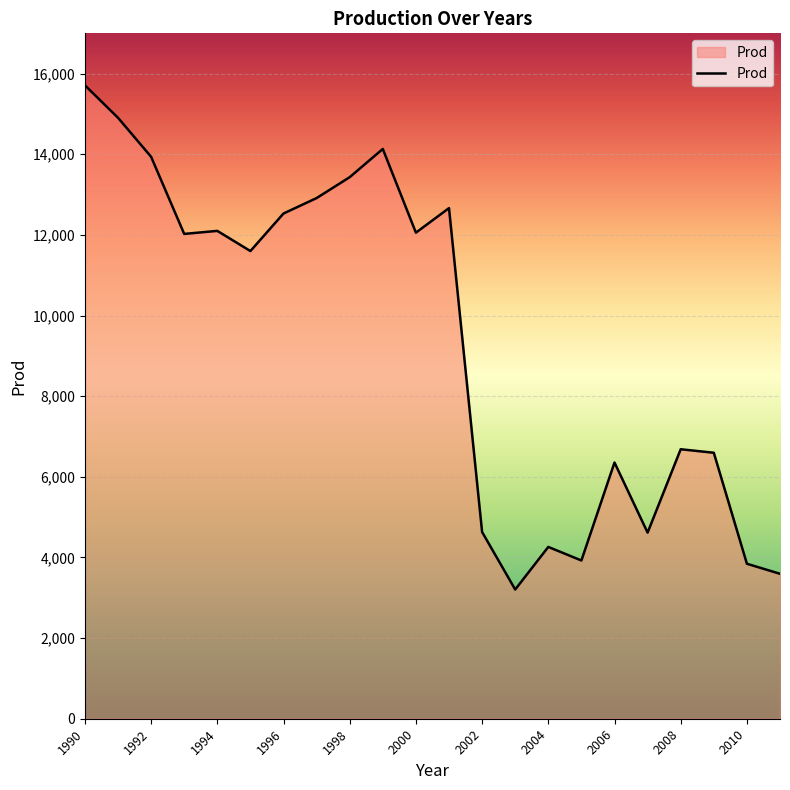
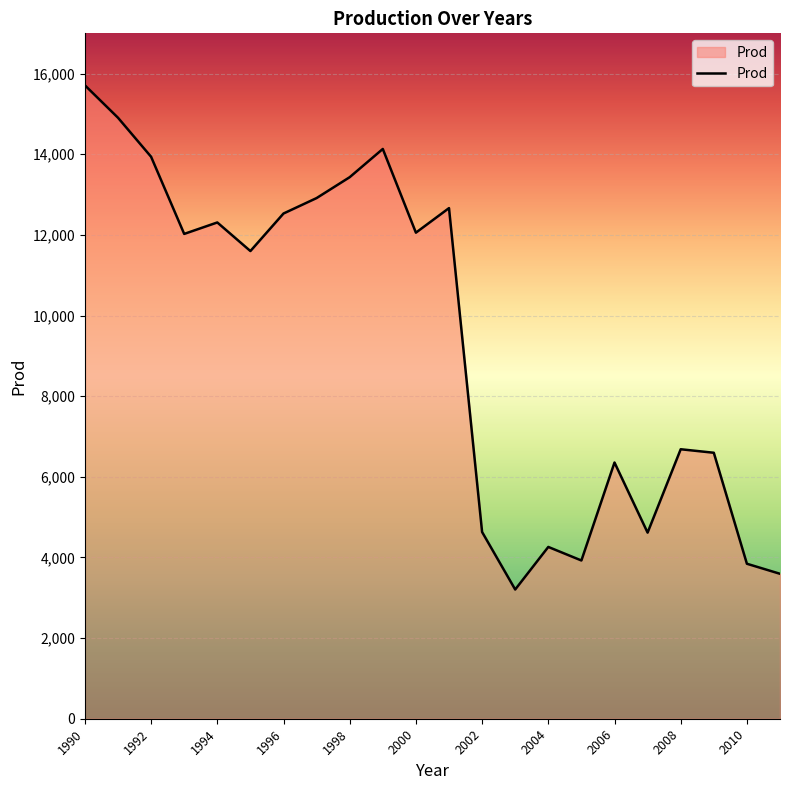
1994: 12,100 -> 12,300
